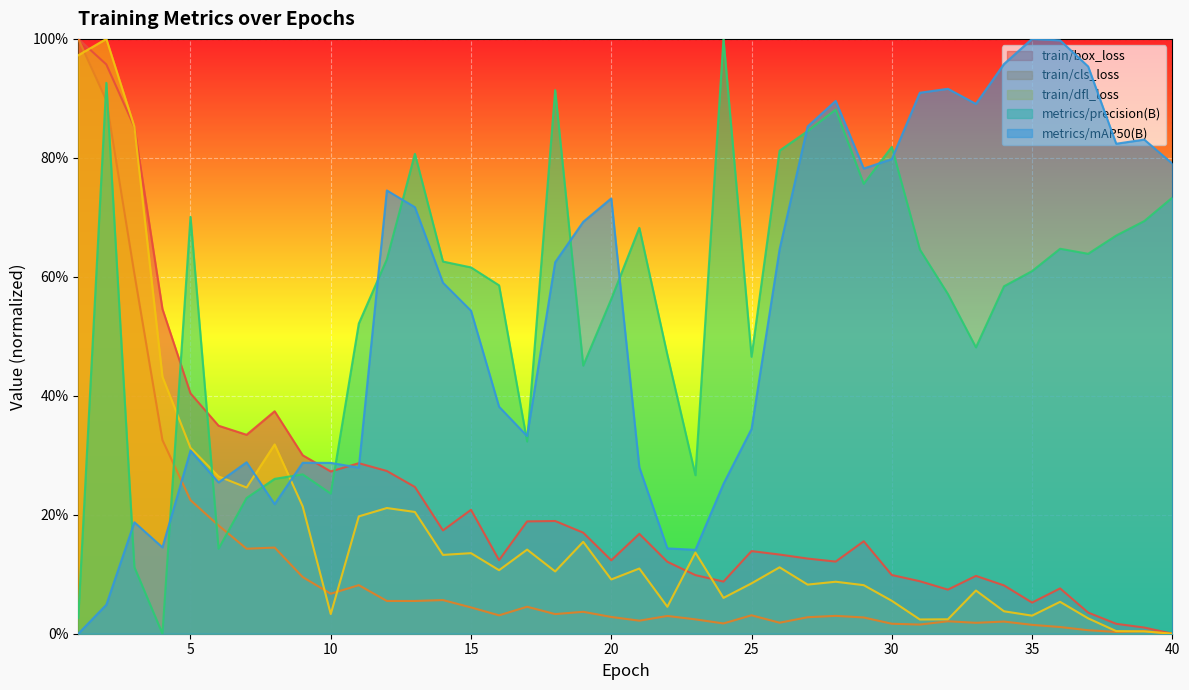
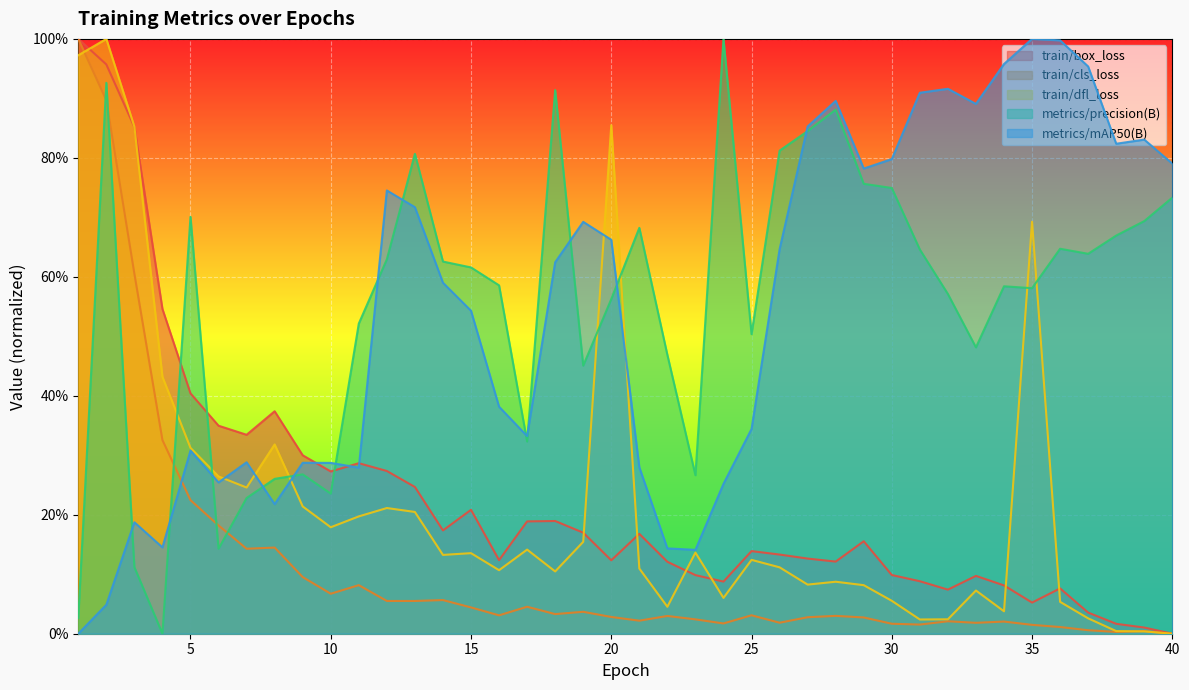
train/dfl_loss, 10: 3% -> 18%
train/dfl_loss, 20: 9% -> 85%
metrics/mAP50(B), 20: 73% -> 66%
train/dfl_loss, 25: 8% -> 12%
metrics/precision(B), 25: 47% -> 50%
metrics/precision(B), 30: 82% -> 75%
train/dfl_loss, 35: 3% -> 69%
metrics/precision(B), 35: 61% -> 58%
